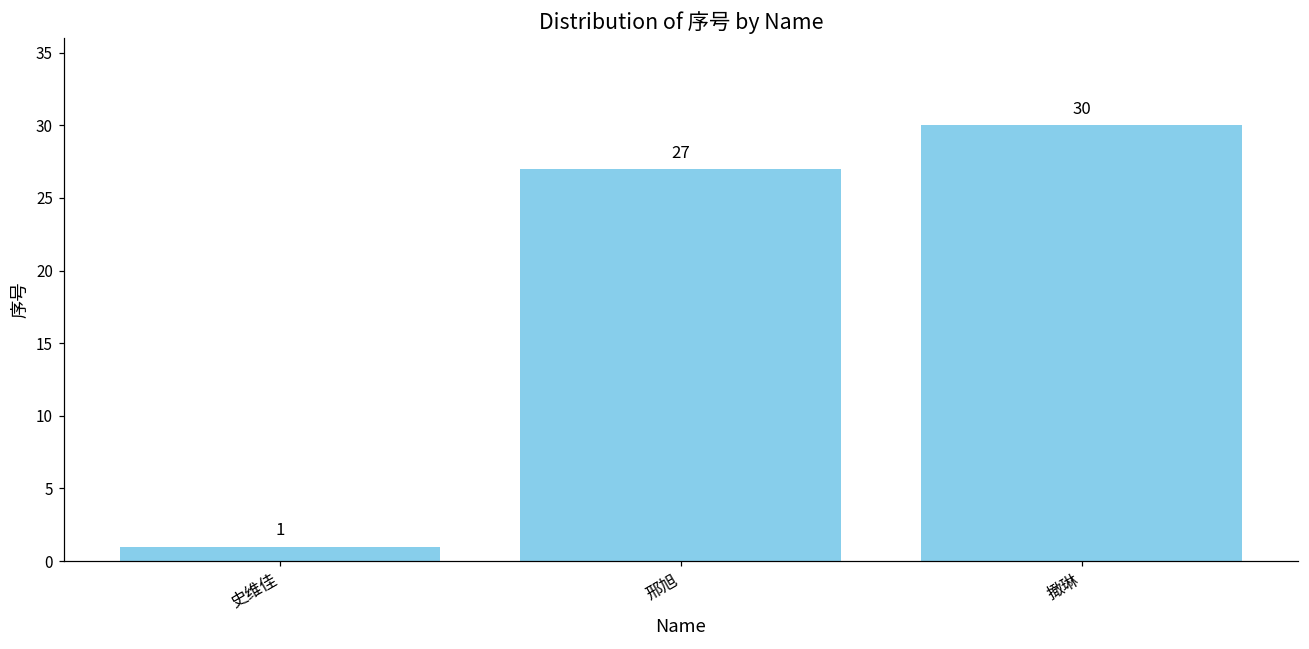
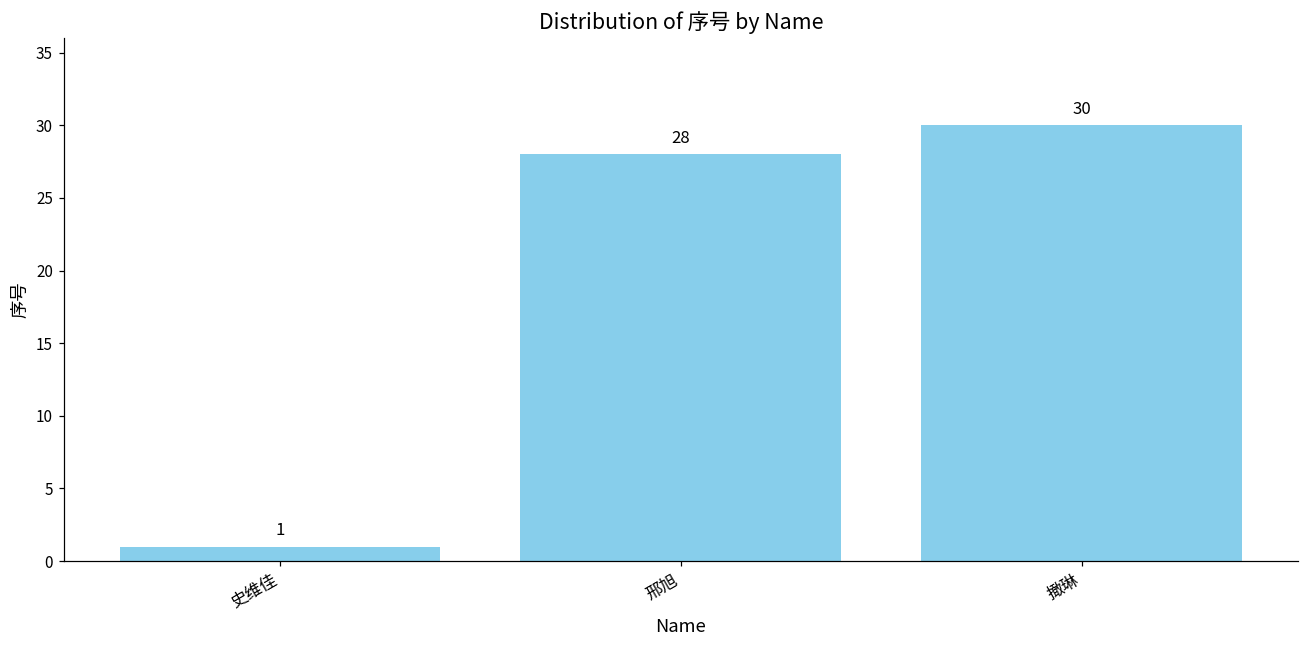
邢旭: 27 -> 28
